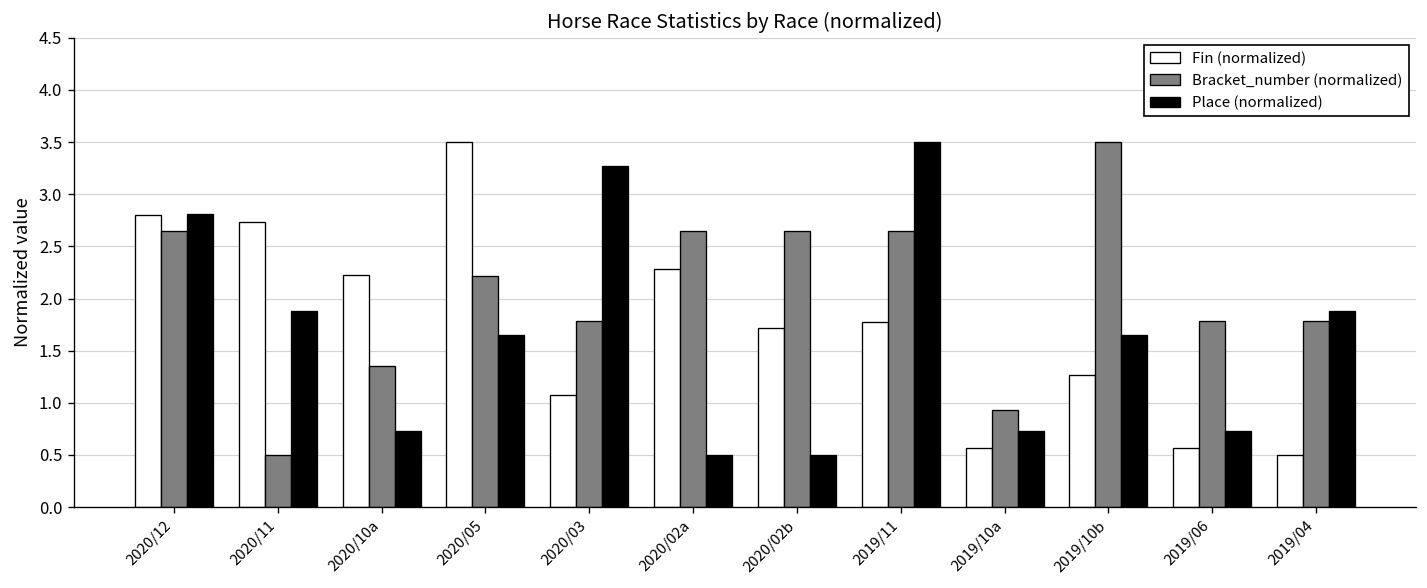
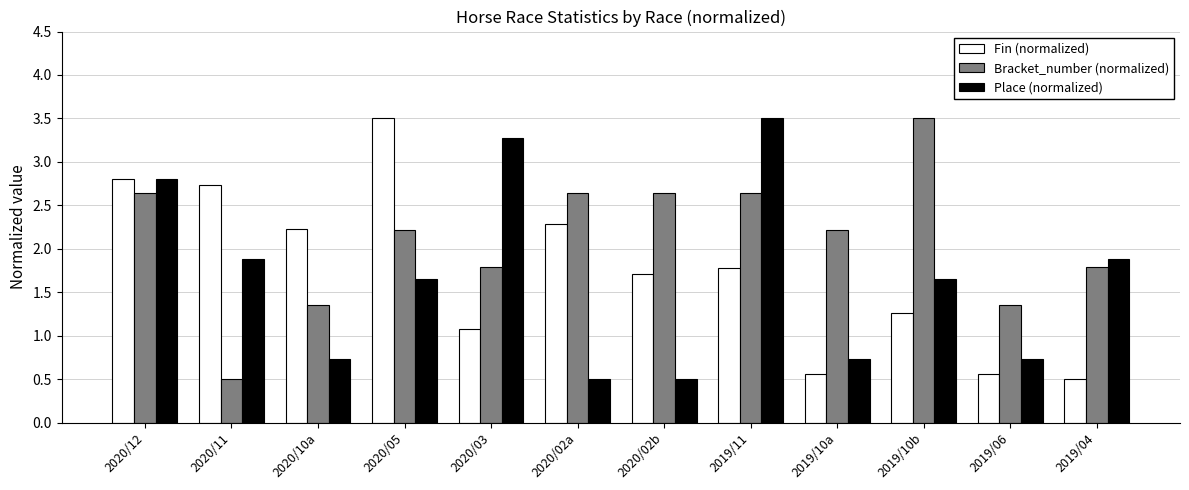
Bracket_number (normalized), 2019/10a: 0.9 -> 2.2
Bracket_number (normalized), 2019/06: 1.8 -> 1.4
